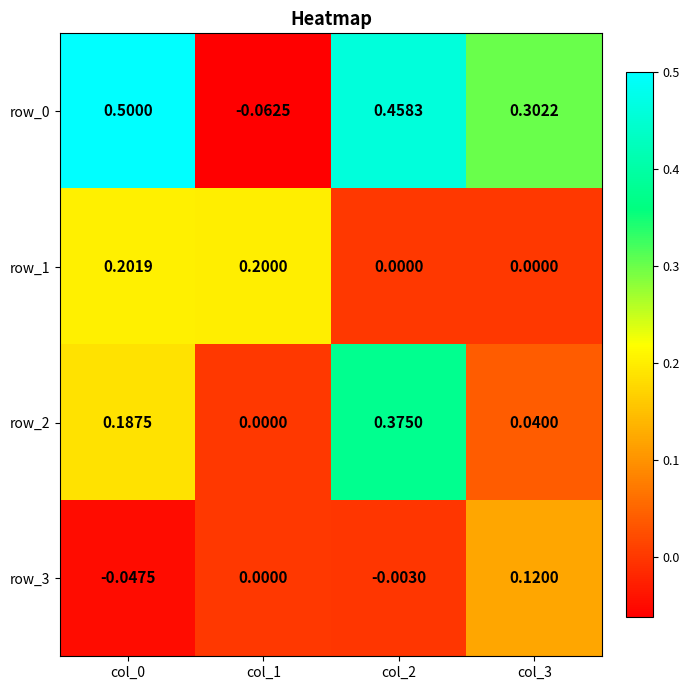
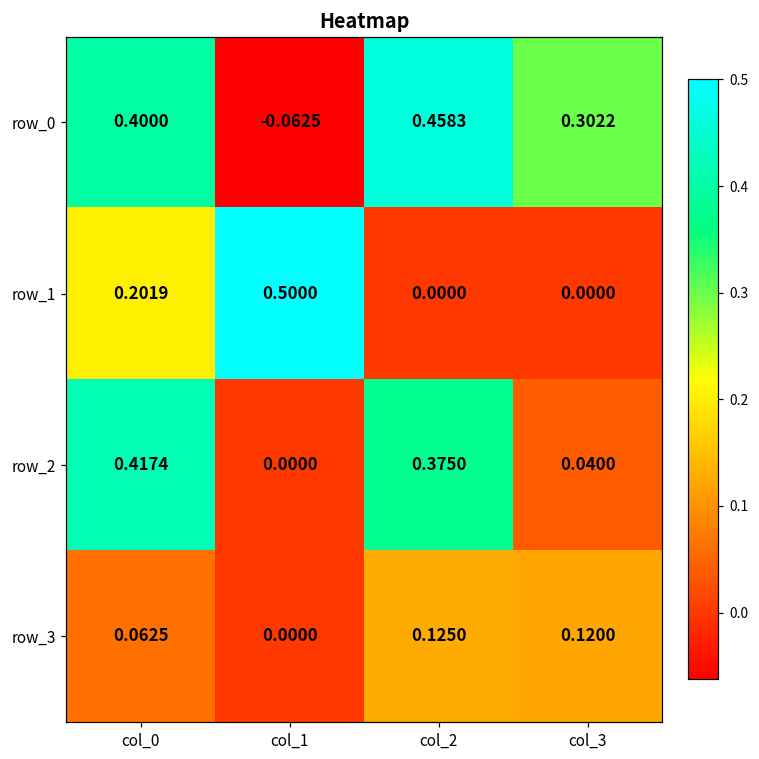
row_0, col_0: 0.5000 -> 0.4000
row_1, col_1: 0.2000 -> 0.5000
row_2, col_0: 0.1875 -> 0.4174
row_3, col_0: -0.0475 -> 0.0625
row_3, col_2: -0.0030 -> 0.1250
